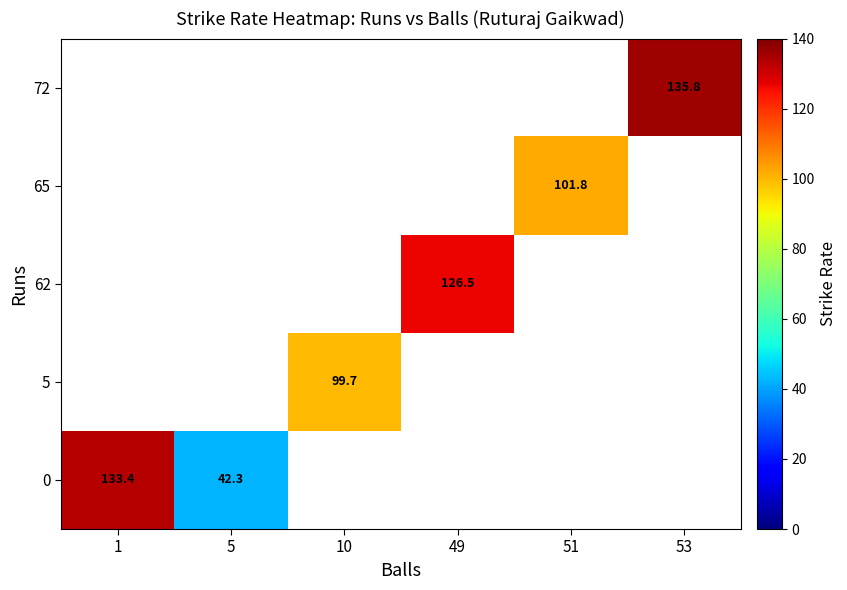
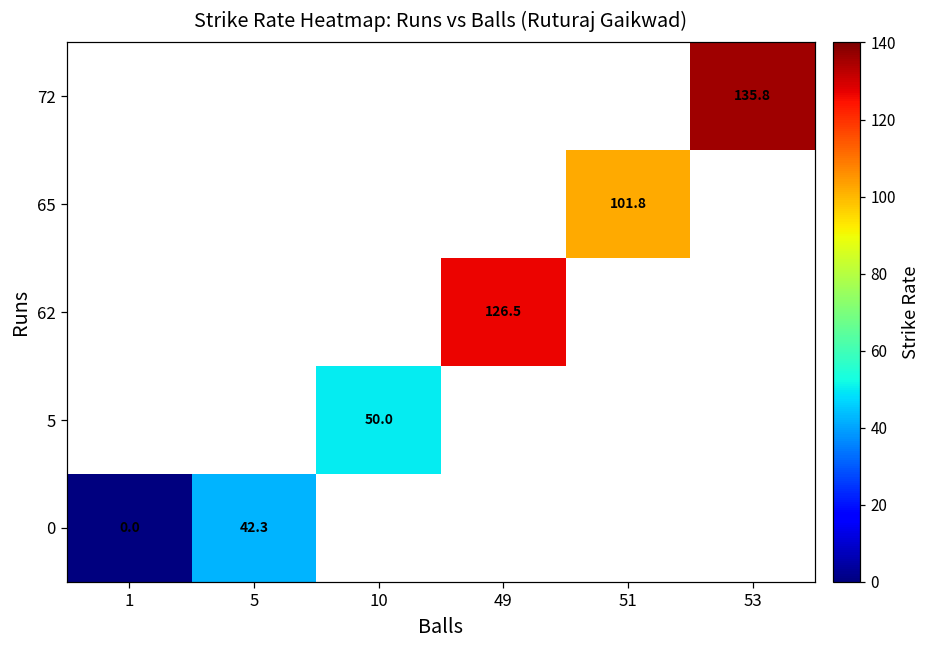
5, 10: 99.7 -> 50.0
0, 1: 133.4 -> 0.0
